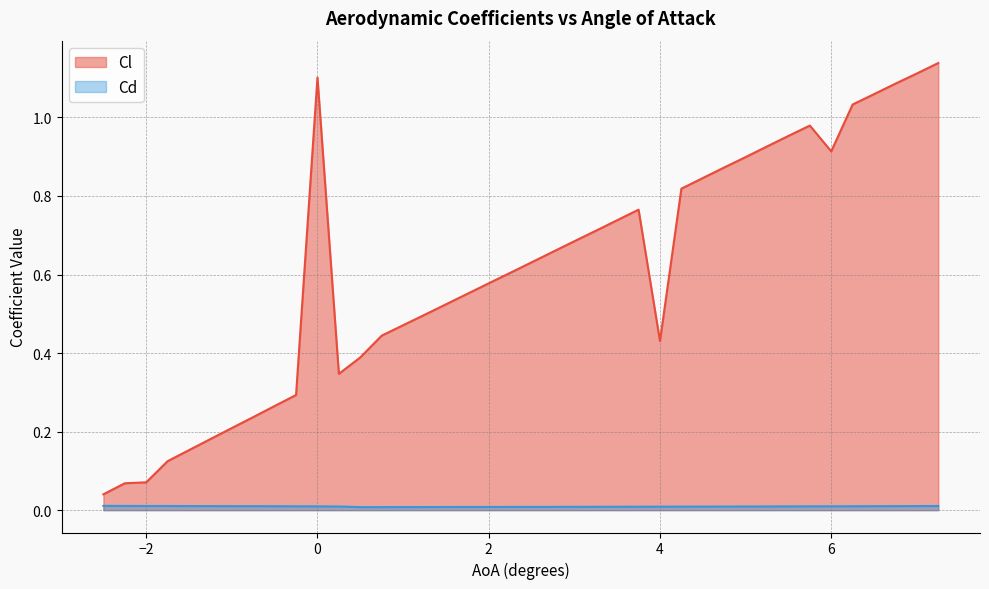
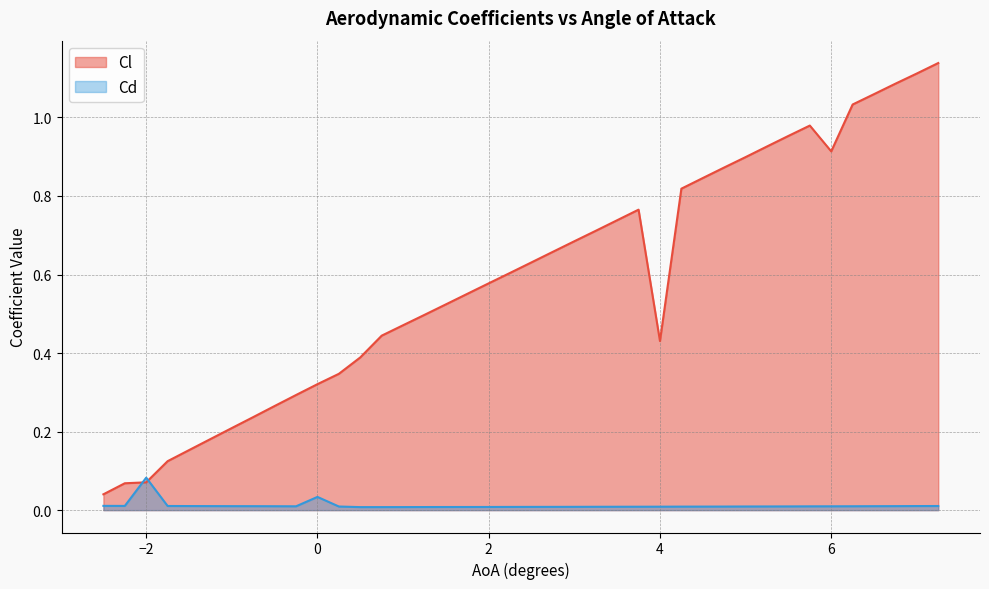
Cd, −2: 0.01 -> 0.08
Cl, 0: 1.10 -> 0.32
Cd, 0: 0.01 -> 0.03
